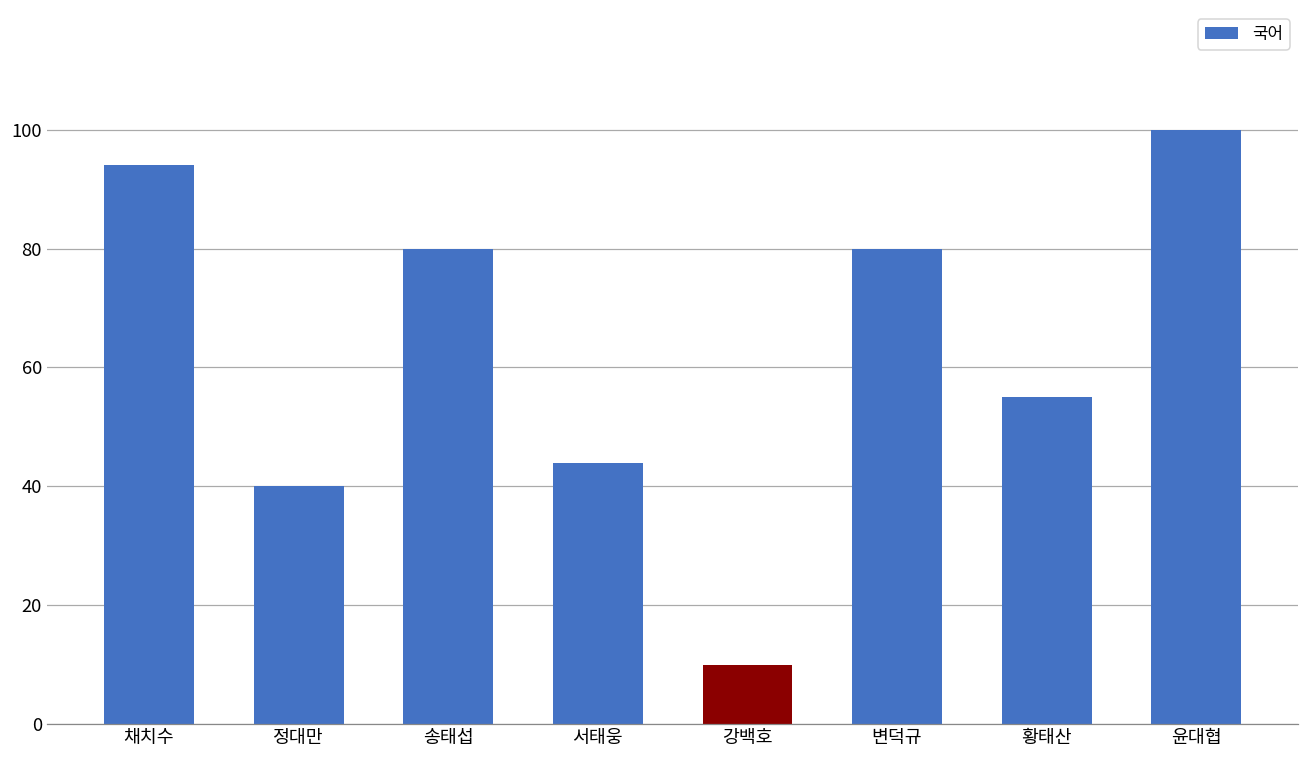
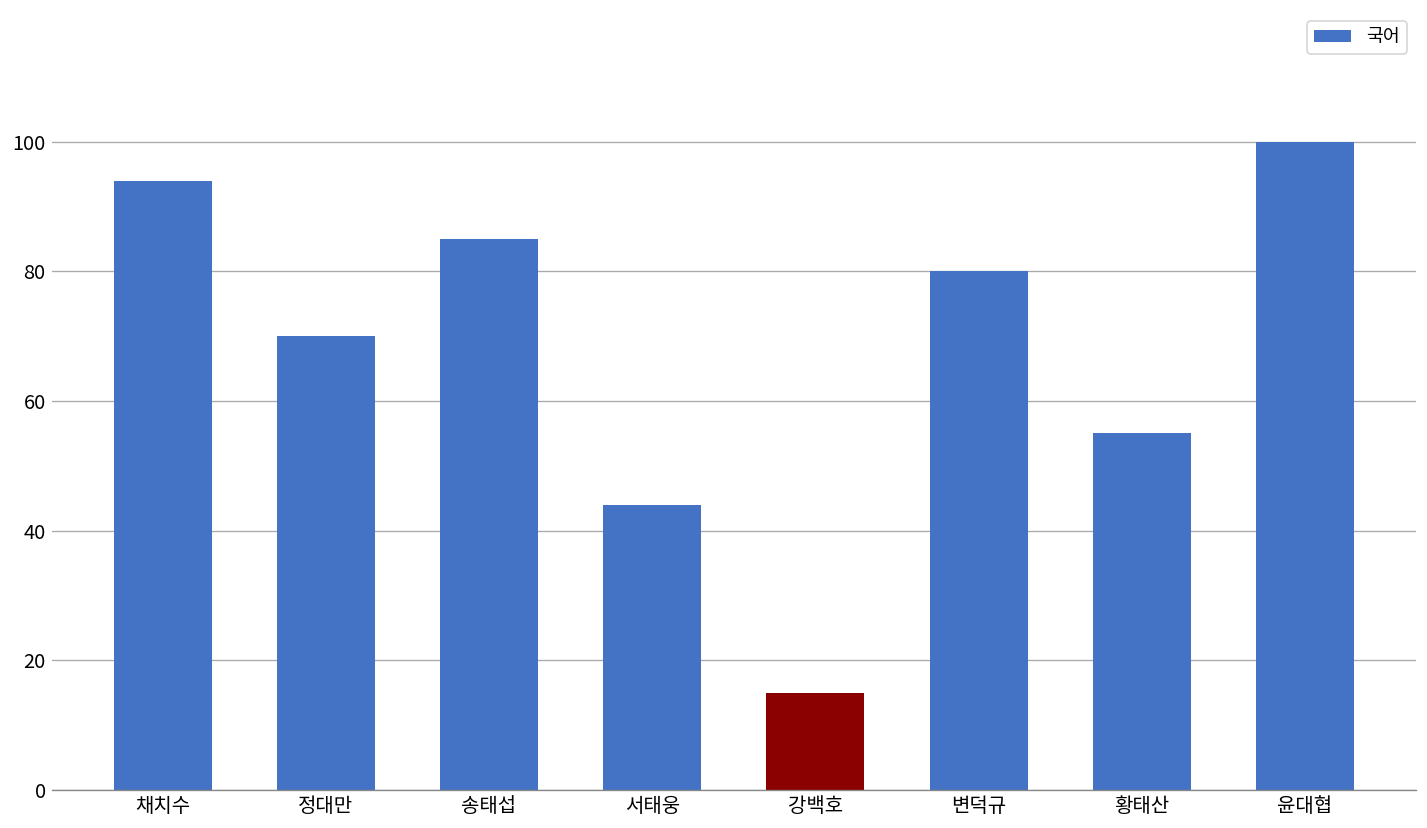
정대만: 40 -> 70
송태섭: 80 -> 85
강백호: 10 -> 15
